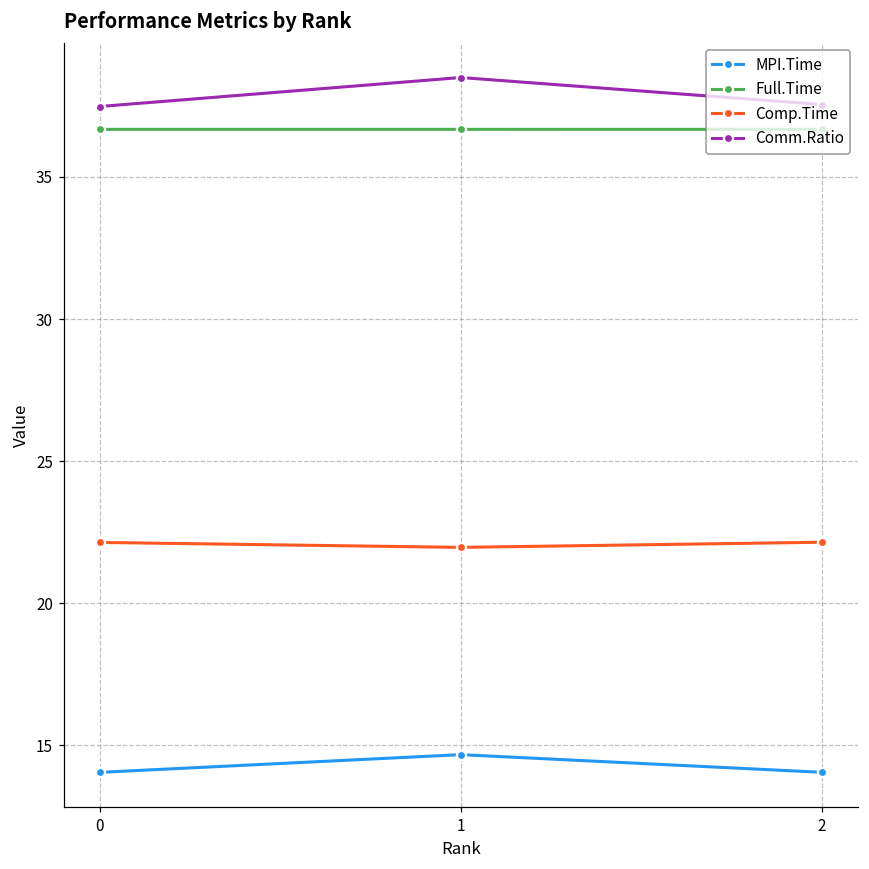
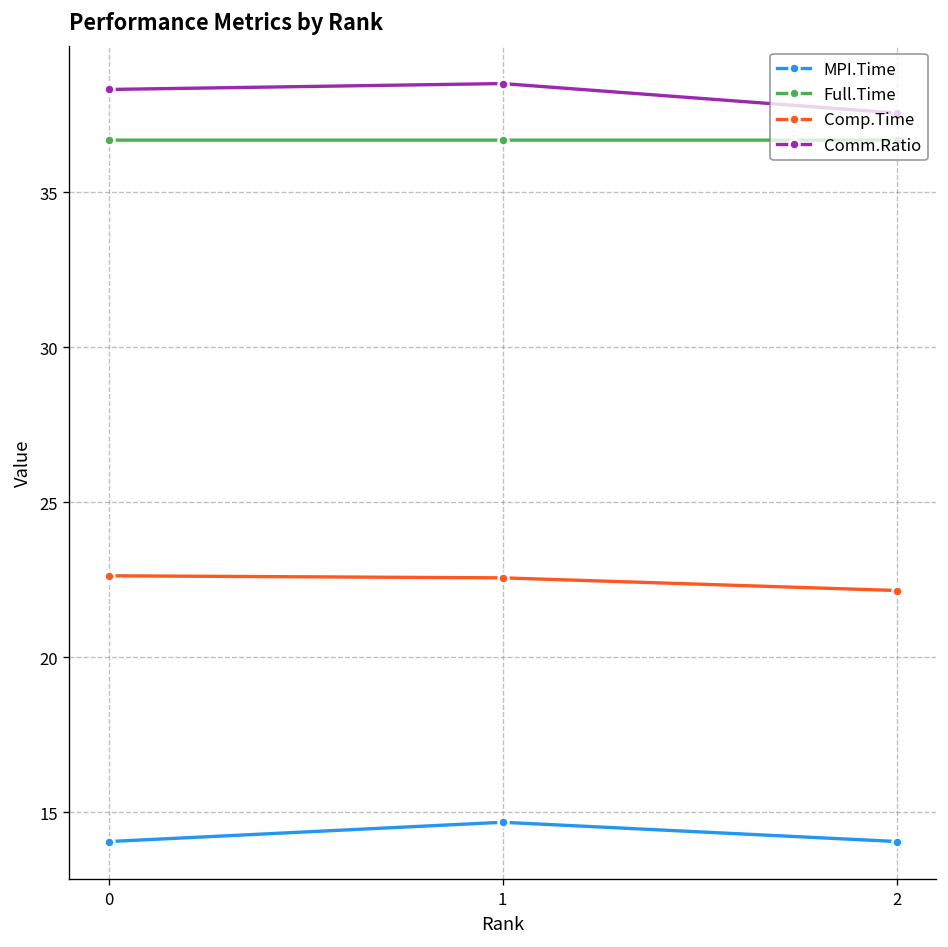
Comp.Time, 0: 22.1 -> 22.6
Comm.Ratio, 0: 37.5 -> 38.3
Comp.Time, 1: 22.0 -> 22.6
